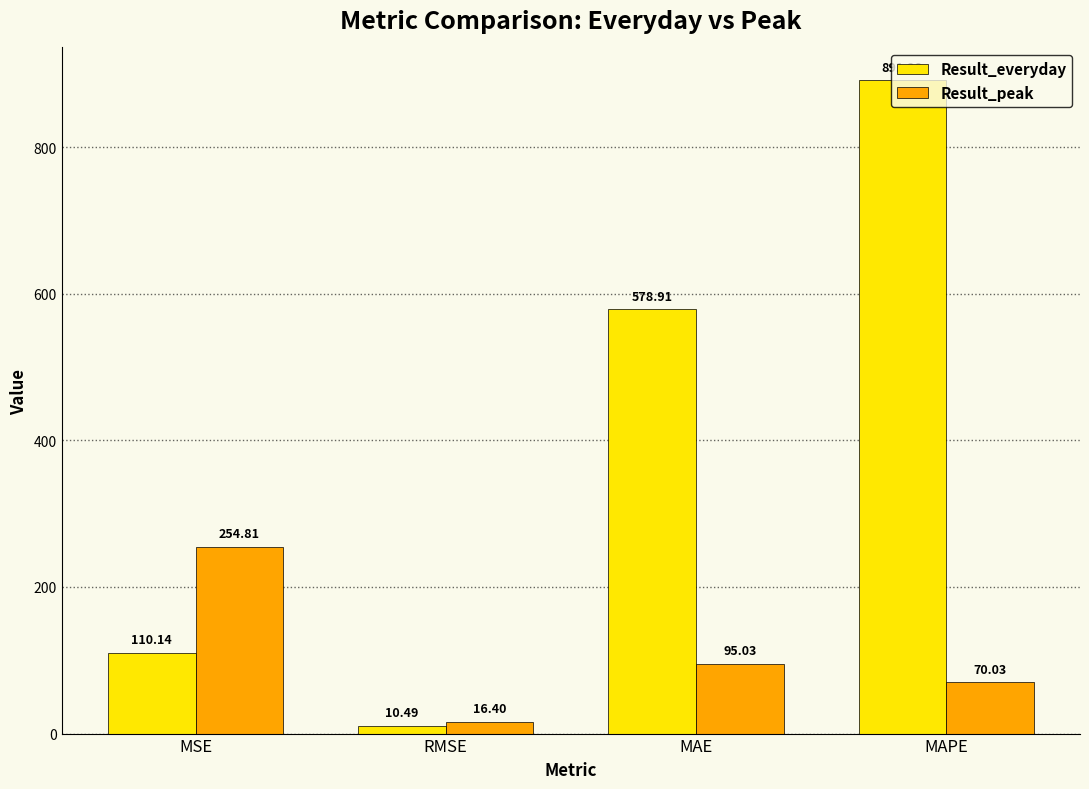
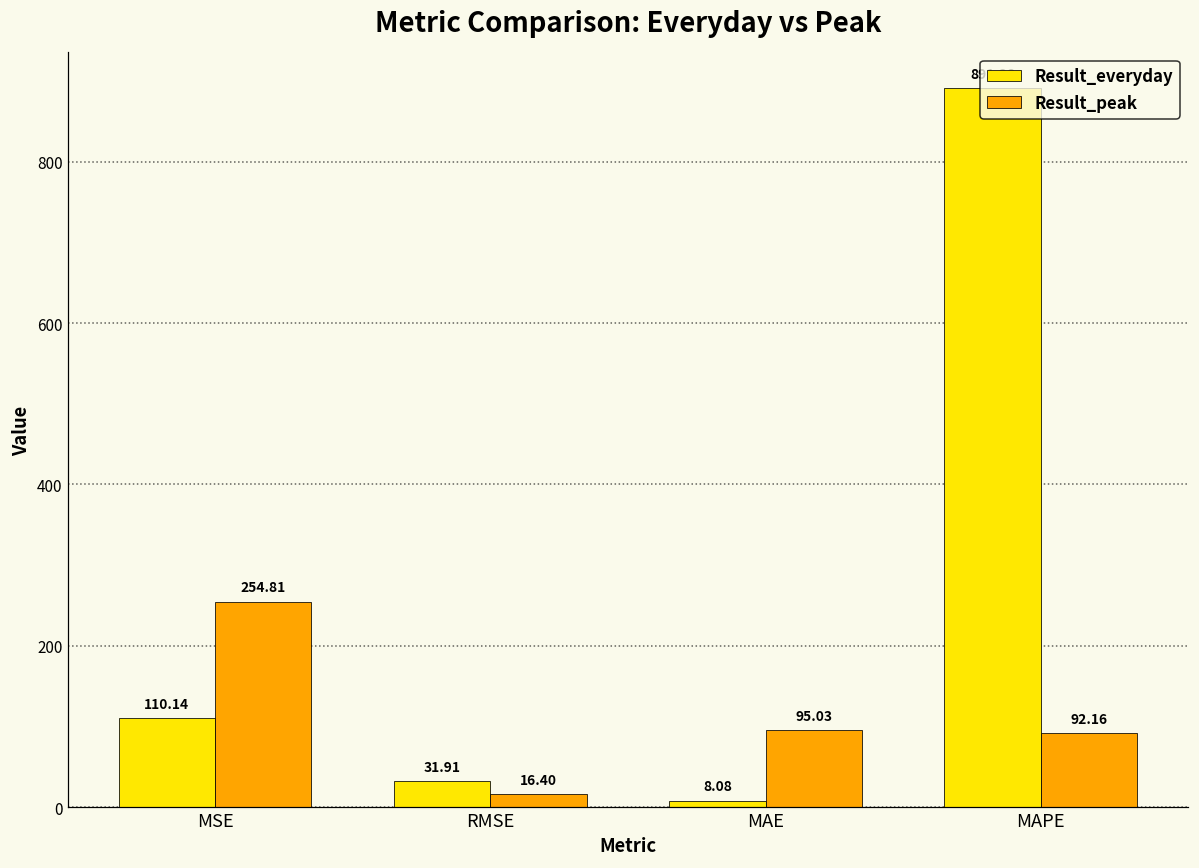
Result_everyday, RMSE: 10.49 -> 31.91
Result_everyday, MAE: 578.91 -> 8.08
Result_peak, MAPE: 70.03 -> 92.16
